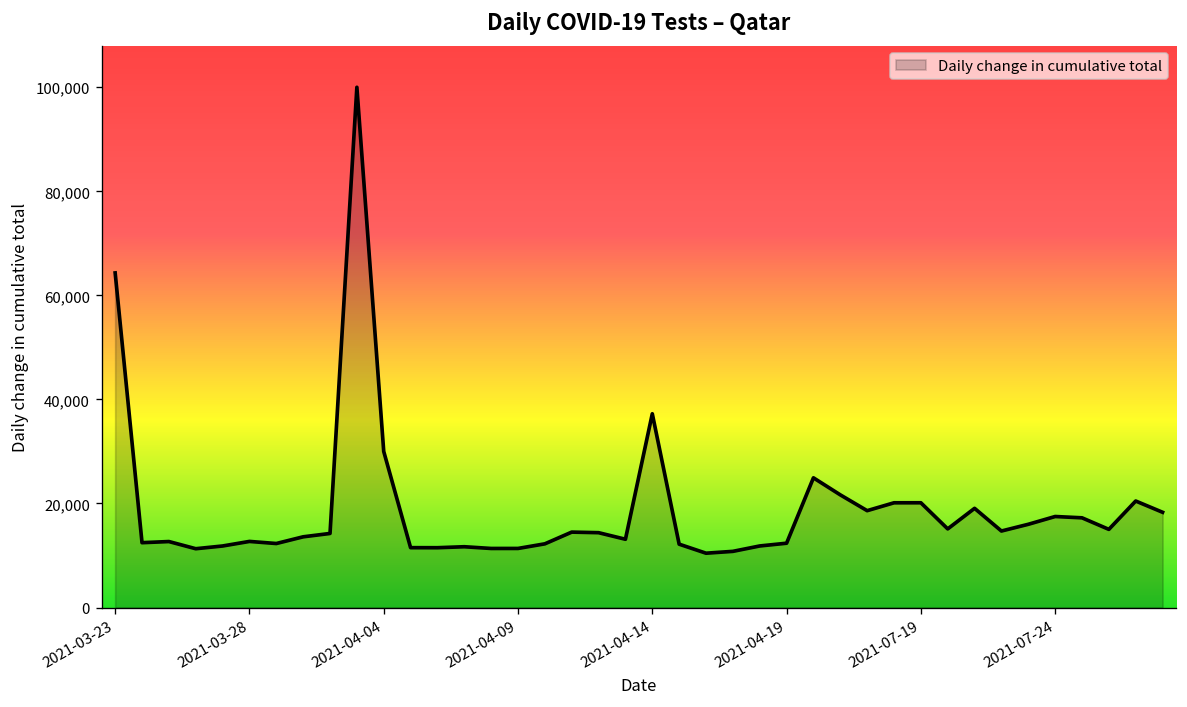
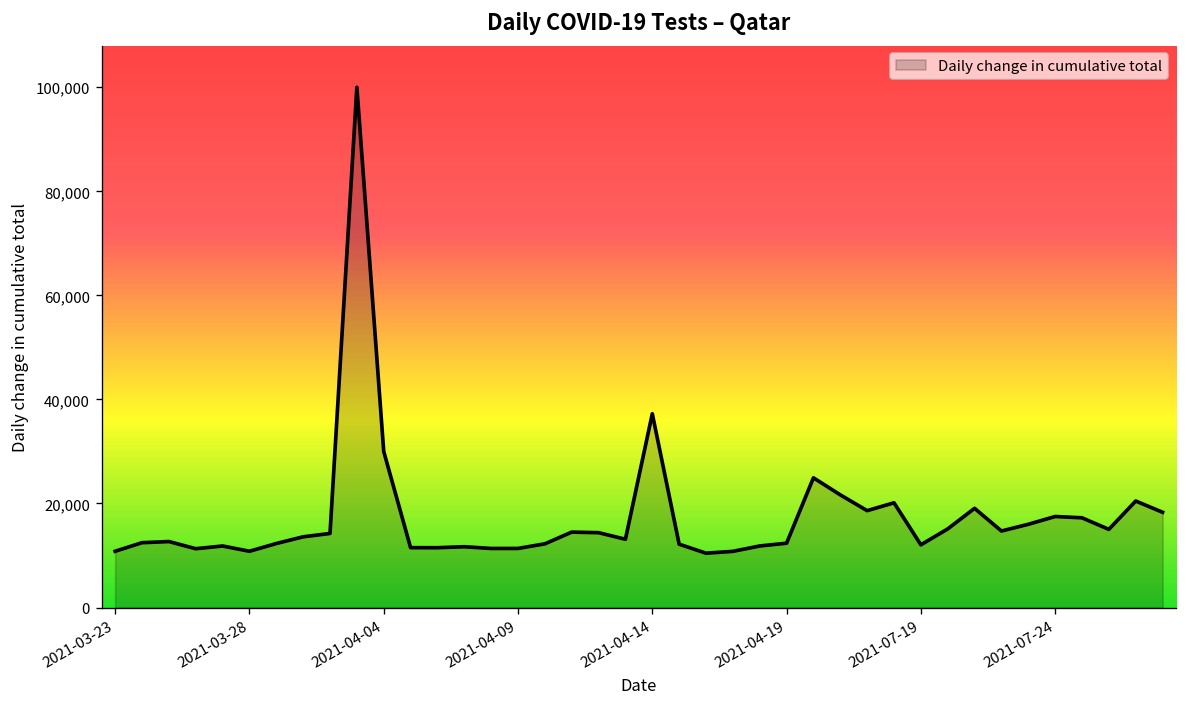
2021-03-23: 64,000 -> 11,000
2021-03-28: 13,000 -> 11,000
2021-07-19: 20,000 -> 12,000
